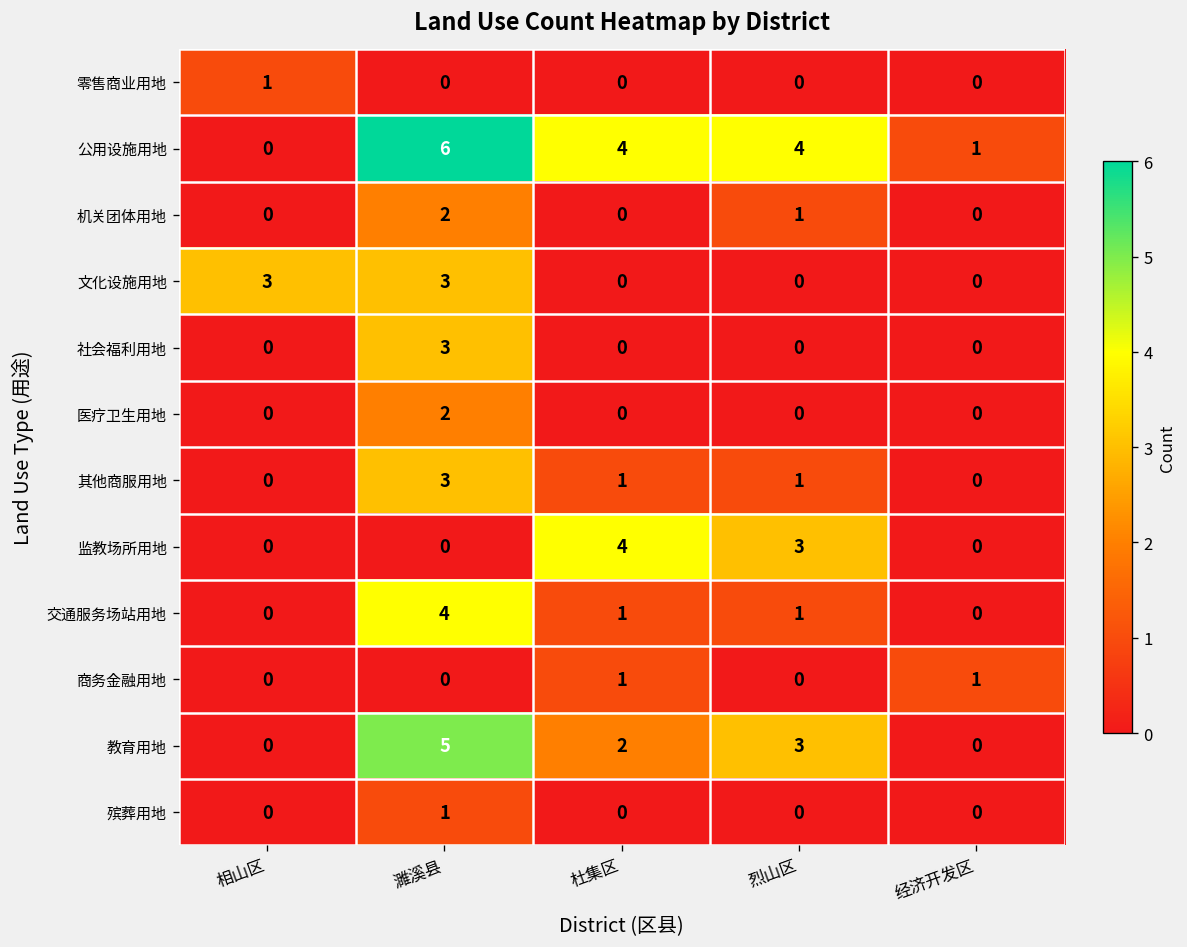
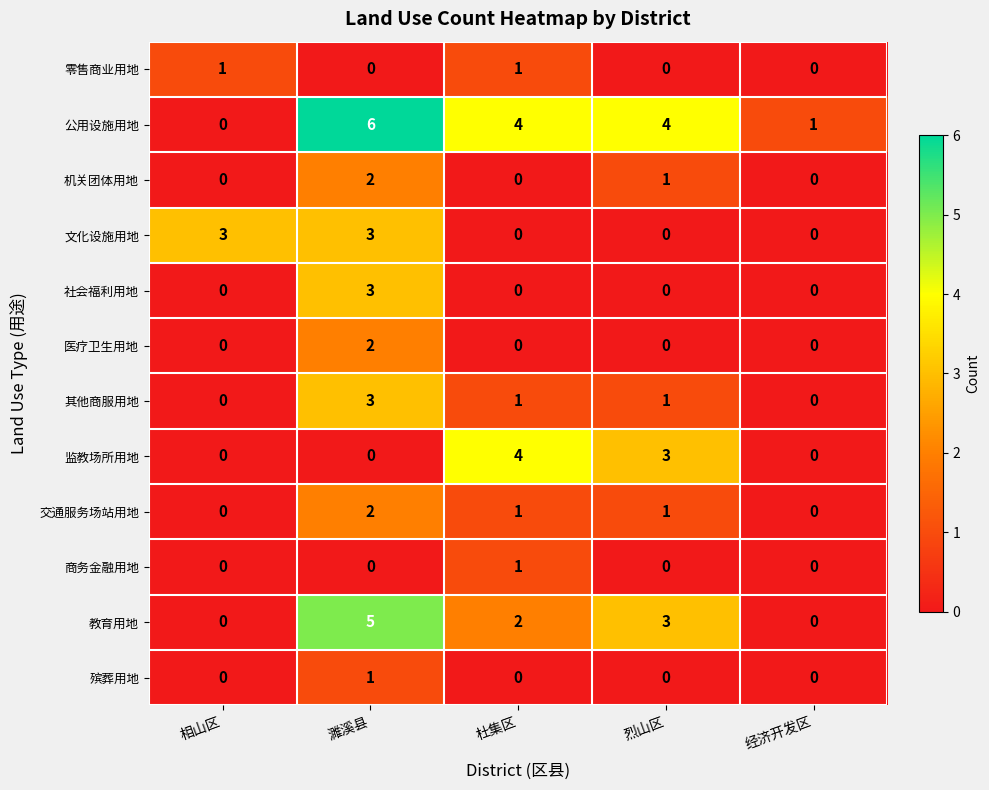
零售商业用地, 杜集区: 0 -> 1
交通服务场站用地, 濉溪县: 4 -> 2
商务金融用地, 经济开发区: 1 -> 0
